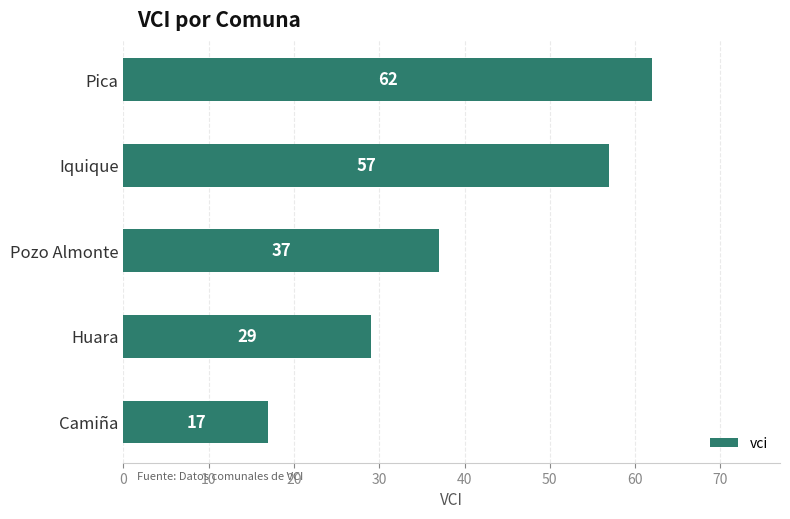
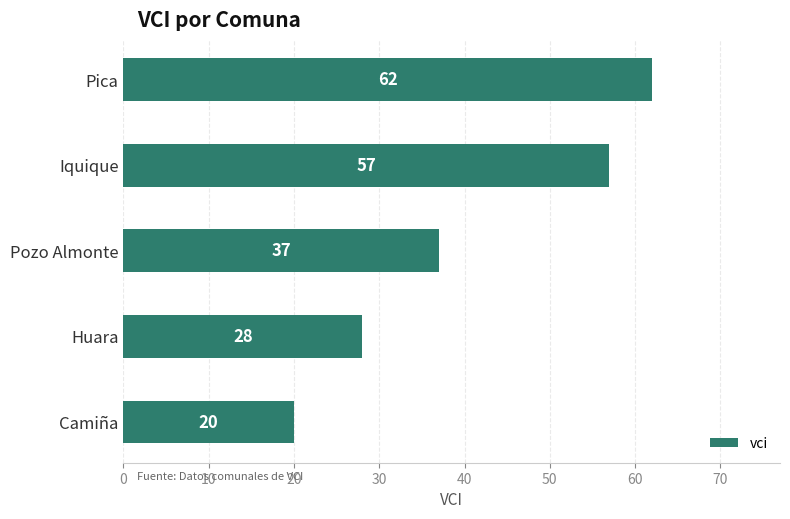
Huara: 29 -> 28
Camiña: 17 -> 20
